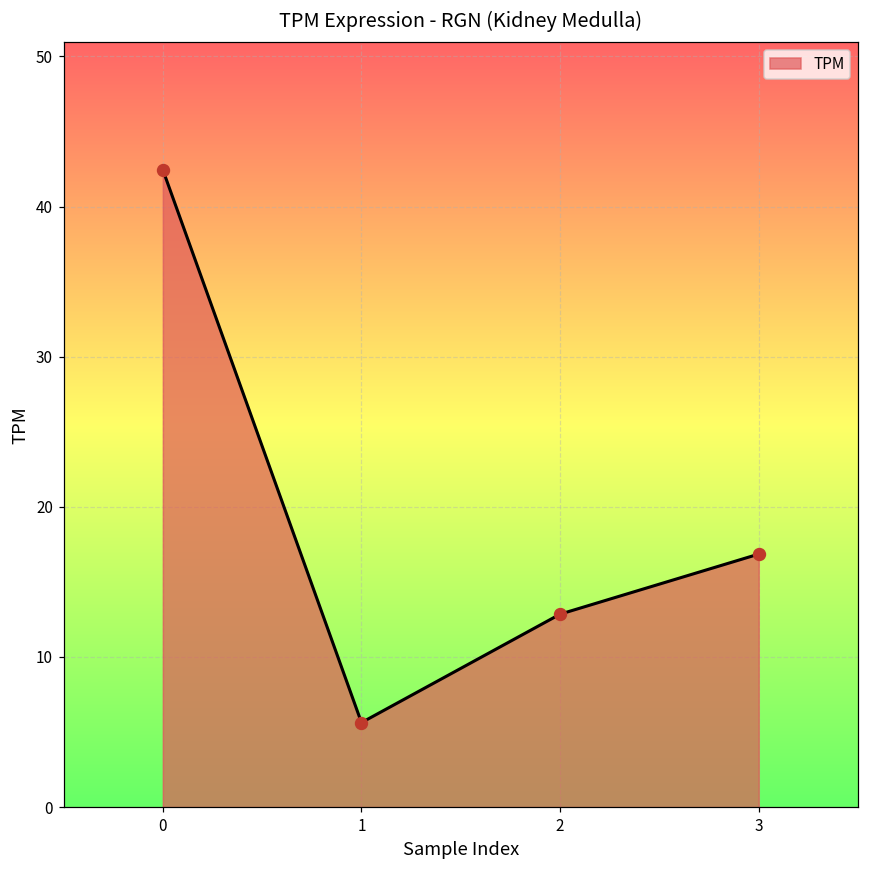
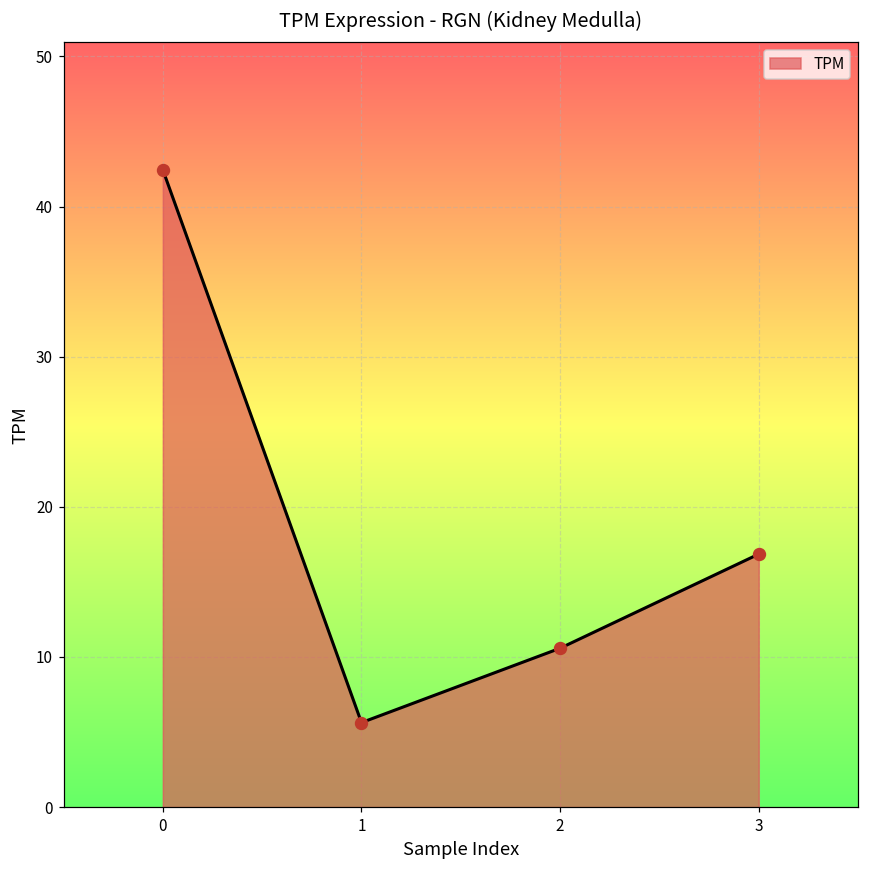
2: 12.9 -> 10.6
